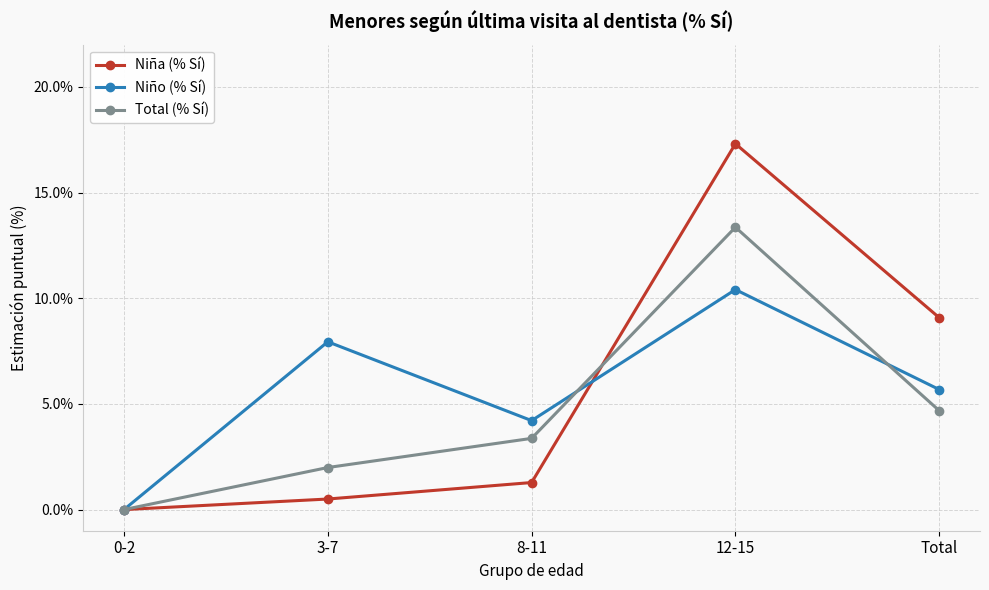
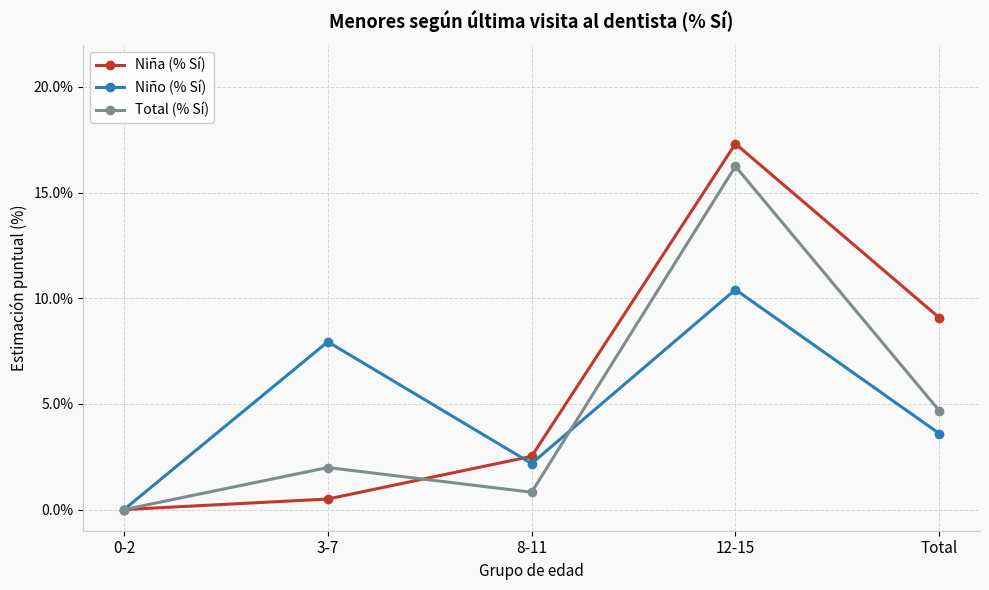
Niña (% Sí), 8-11: 1.3% -> 2.5%
Niño (% Sí), 8-11: 4.2% -> 2.2%
Total (% Sí), 8-11: 3.4% -> 0.8%
Total (% Sí), 12-15: 13.4% -> 16.2%
Niño (% Sí), Total: 5.7% -> 3.6%
